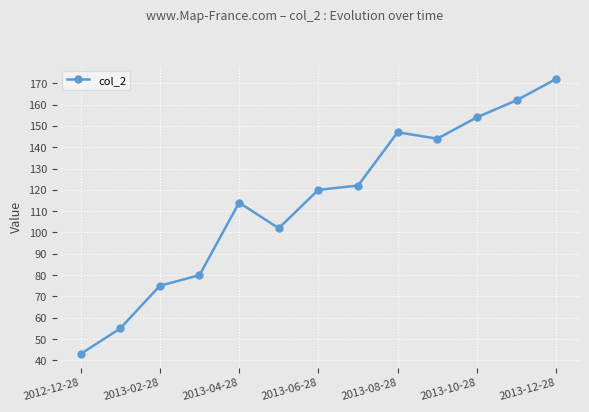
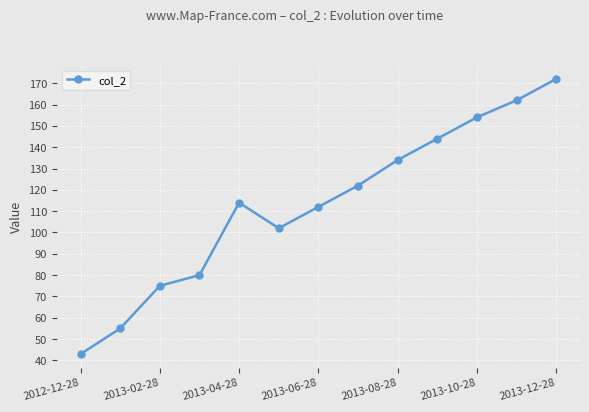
2013-06-28: 120 -> 112
2013-08-28: 147 -> 134
